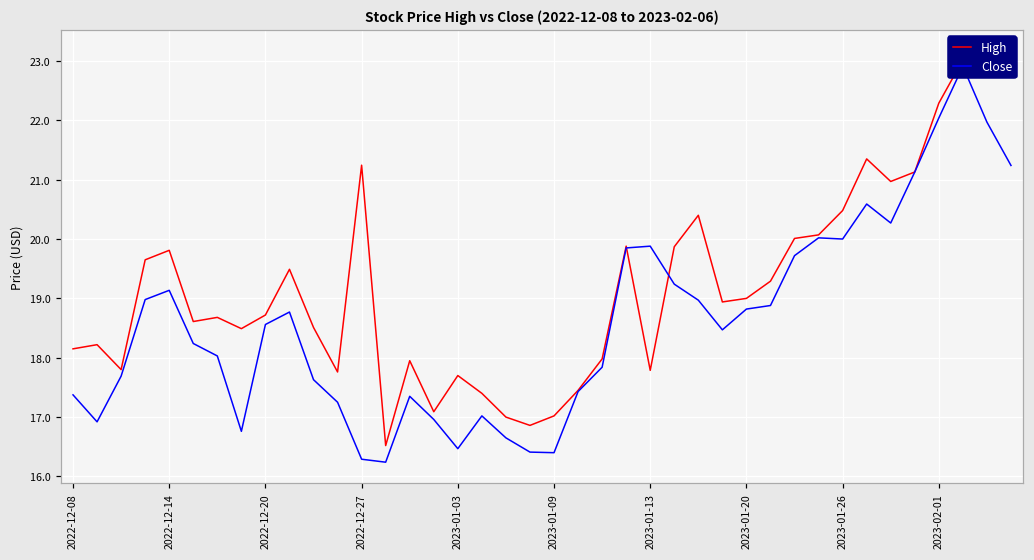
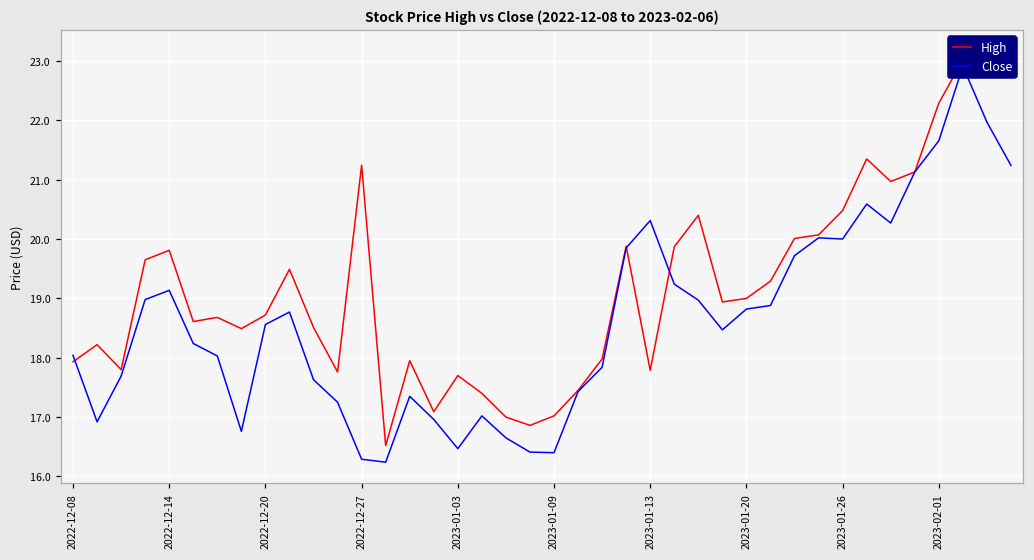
High, 2022-12-08: 18.1 -> 17.9
Close, 2022-12-08: 17.4 -> 18.0
Close, 2023-01-13: 19.9 -> 20.3
Close, 2023-02-01: 22.0 -> 21.7
